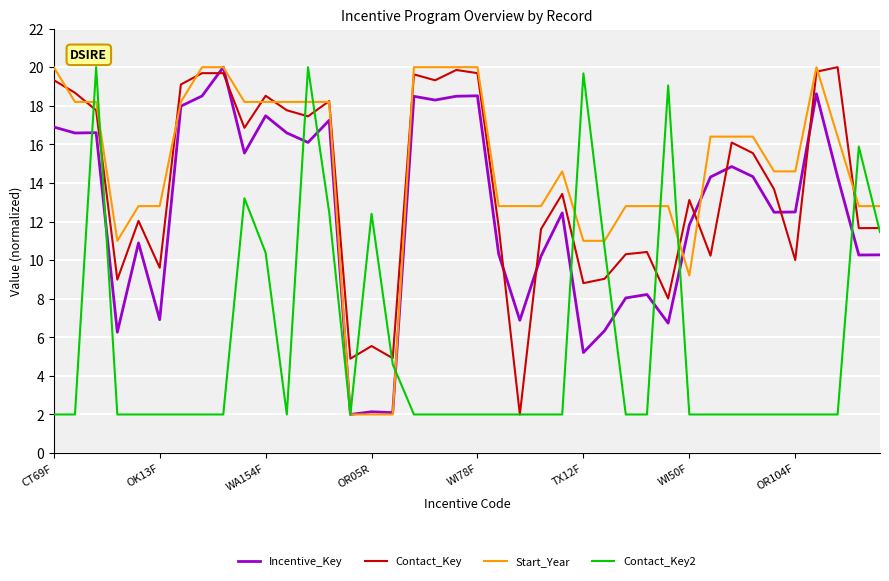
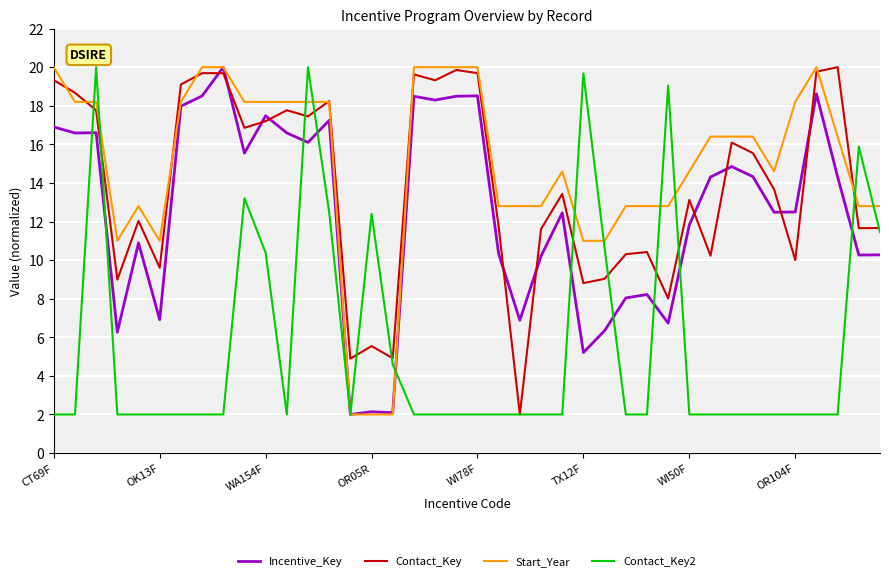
Start_Year, OK13F: 12.8 -> 11.0
Contact_Key, WA154F: 18.5 -> 17.2
Start_Year, WI50F: 9.2 -> 14.6
Start_Year, OR104F: 14.6 -> 18.2
